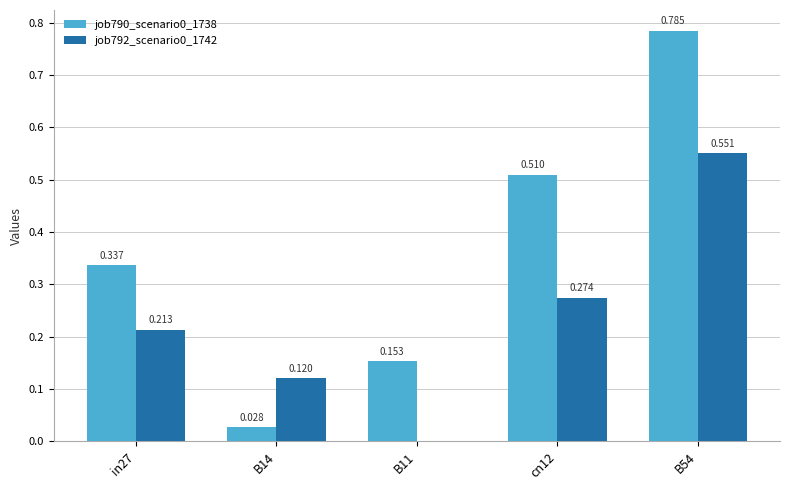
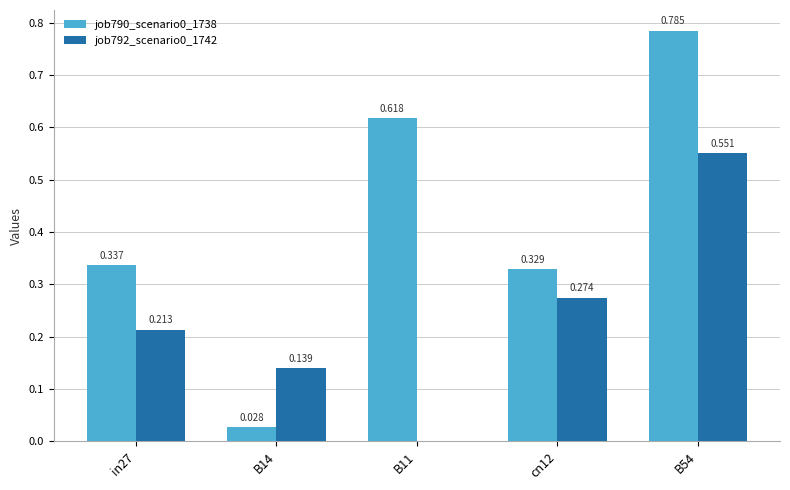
job792_scenario0_1742, B14: 0.120 -> 0.139
job790_scenario0_1738, B11: 0.153 -> 0.618
job790_scenario0_1738, cn12: 0.510 -> 0.329
